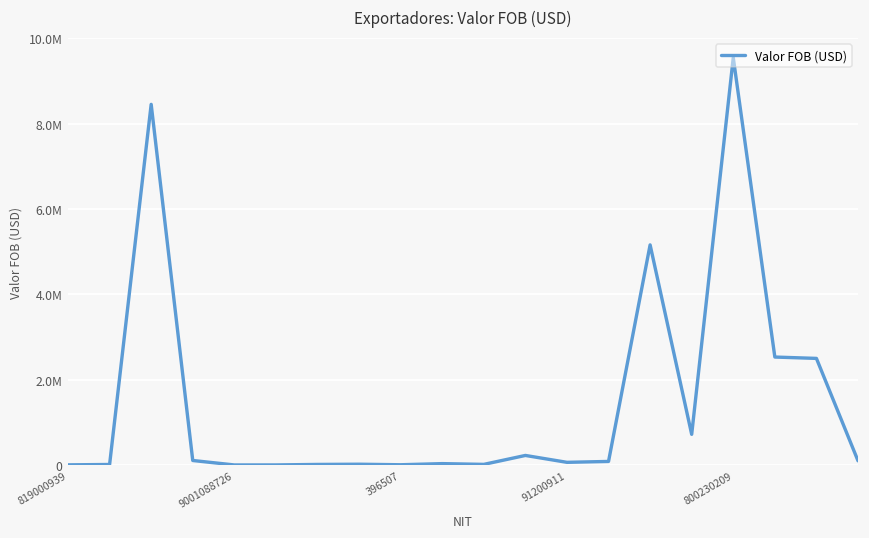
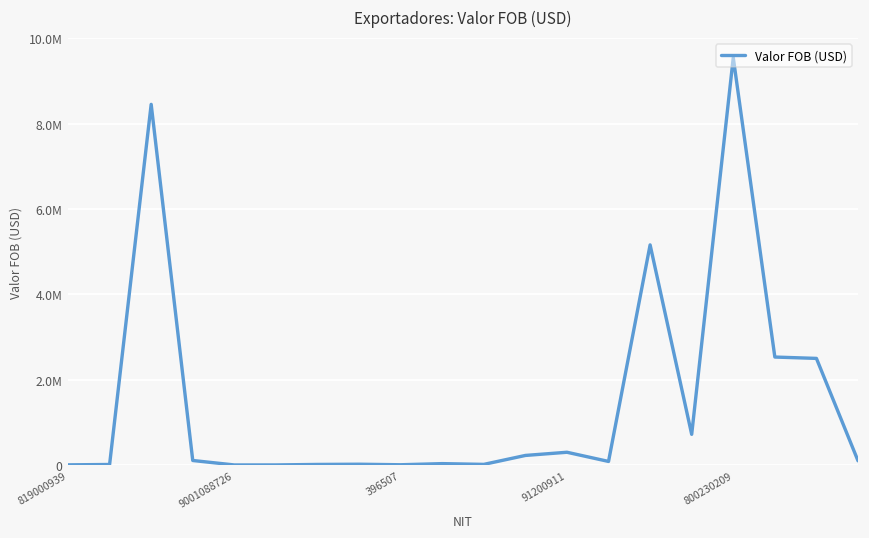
91200911: 100000 -> 300000
